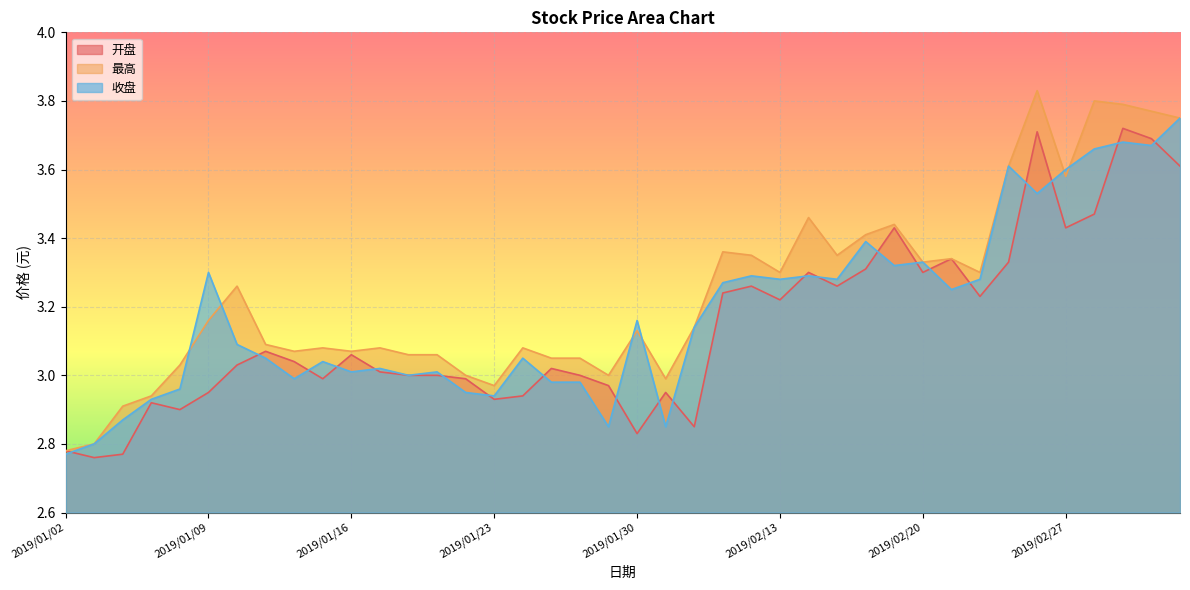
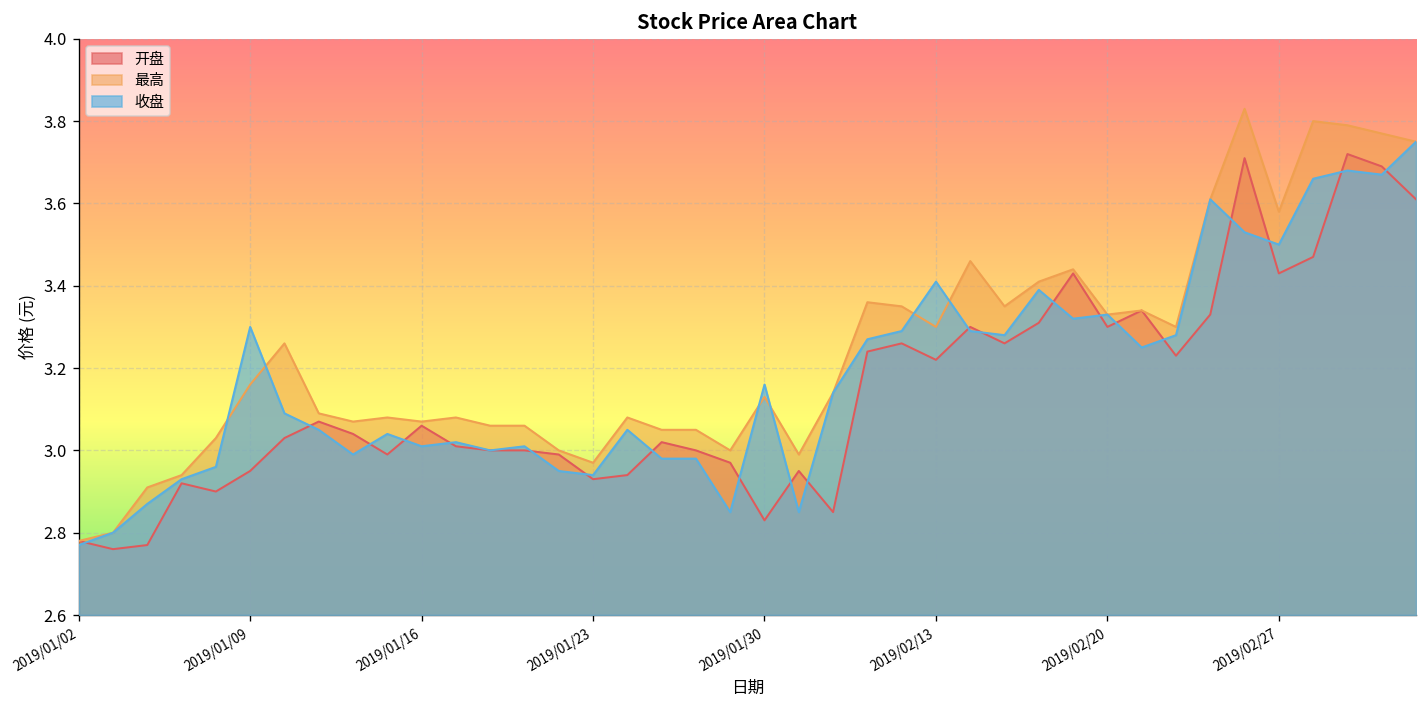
收盘, 2019/02/13: 3.28 -> 3.41
收盘, 2019/02/27: 3.6 -> 3.5
